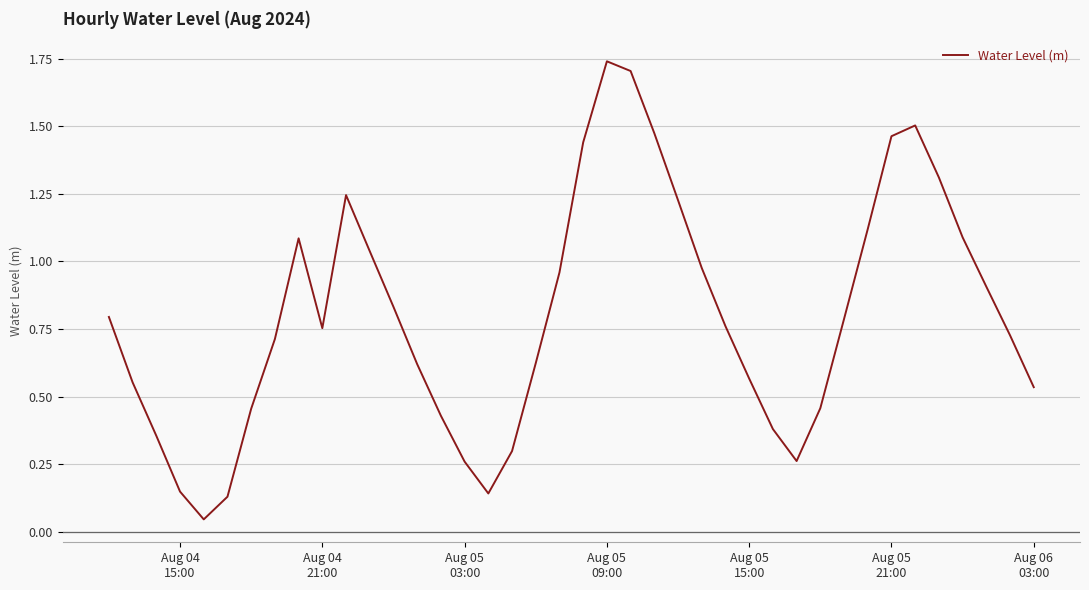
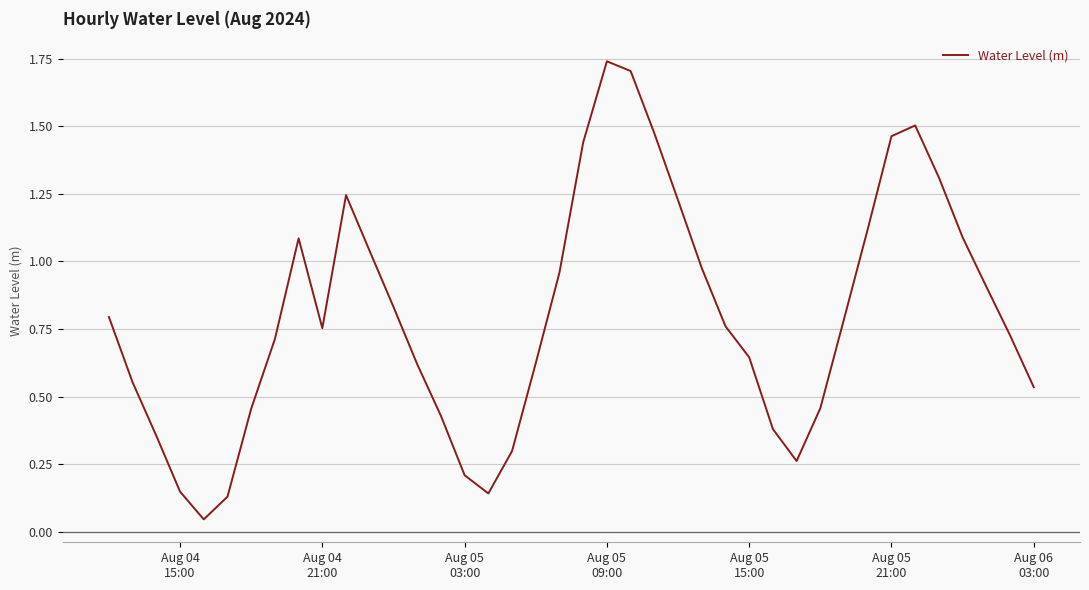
Aug 05 03:00: 0.26 -> 0.21
Aug 05 15:00: 0.57 -> 0.65
